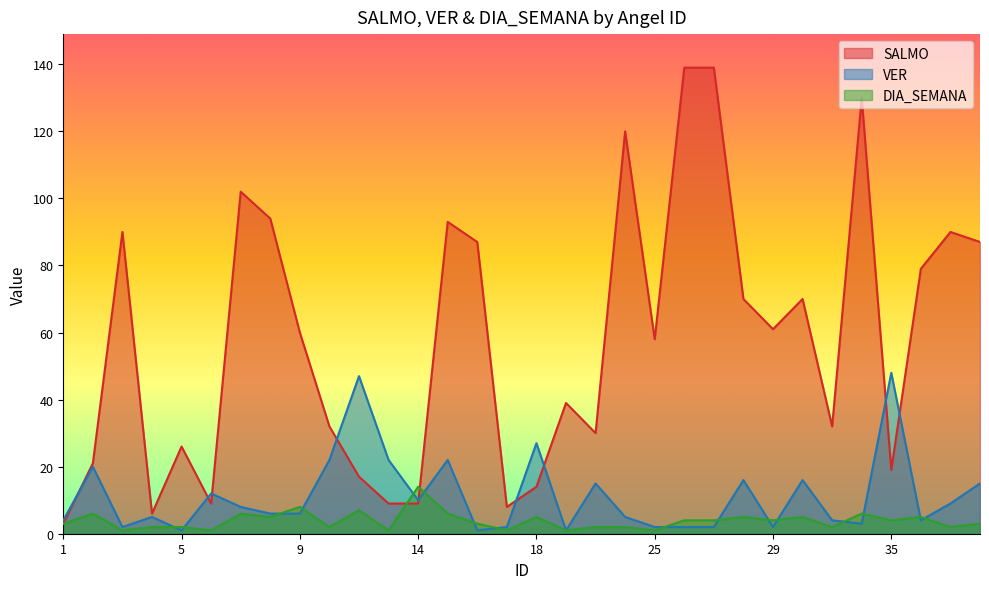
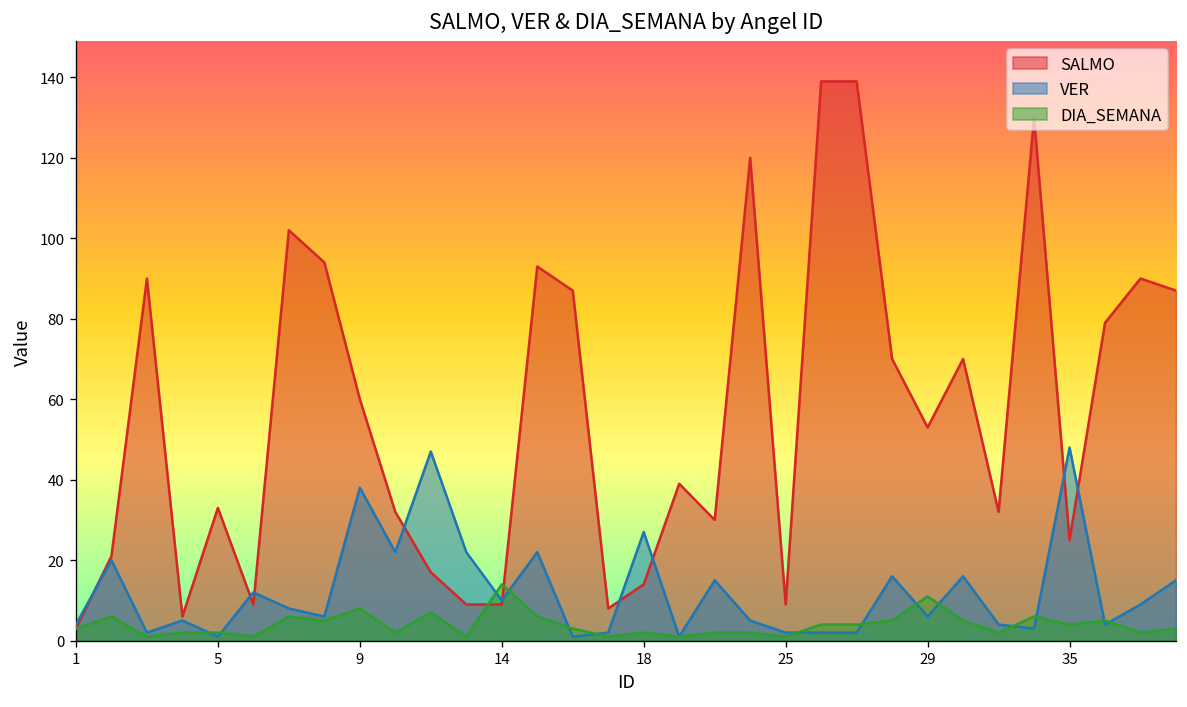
SALMO, 5: 26 -> 33
VER, 9: 6 -> 38
DIA_SEMANA, 18: 5 -> 2
SALMO, 25: 58 -> 9
SALMO, 29: 61 -> 53
VER, 29: 2 -> 6
DIA_SEMANA, 29: 4 -> 11
SALMO, 35: 19 -> 25
